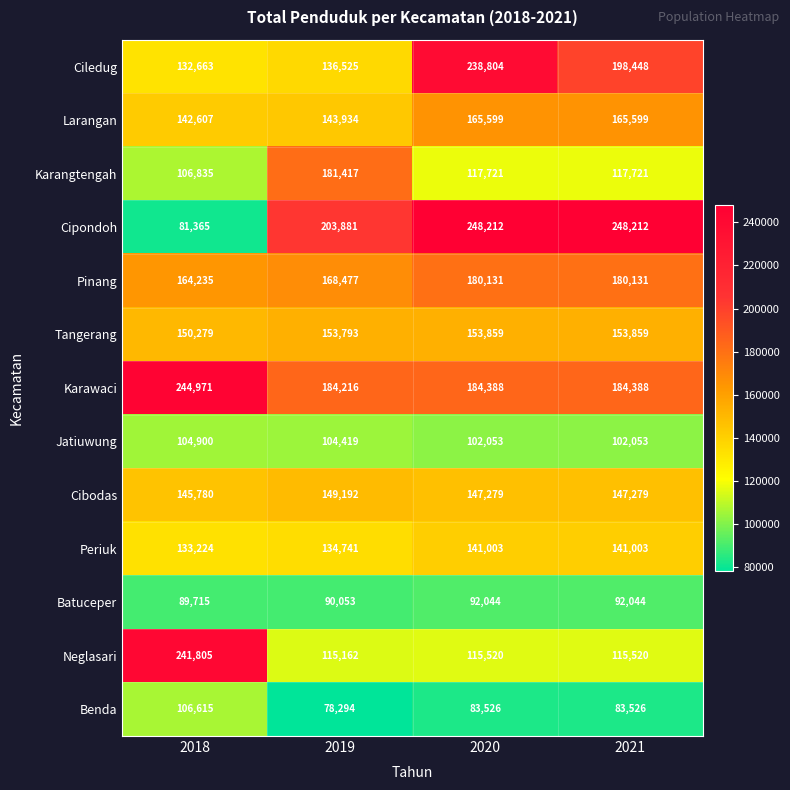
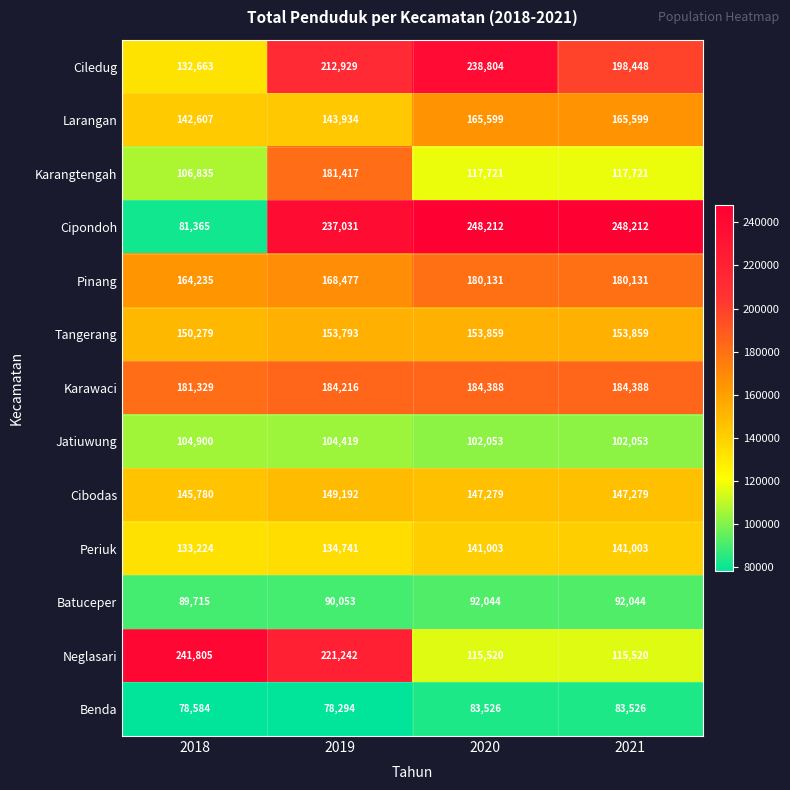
Ciledug, 2019: 136,525 -> 212,929
Cipondoh, 2019: 203,881 -> 237,031
Karawaci, 2018: 244,971 -> 181,329
Neglasari, 2019: 115,162 -> 221,242
Benda, 2018: 106,615 -> 78,584
